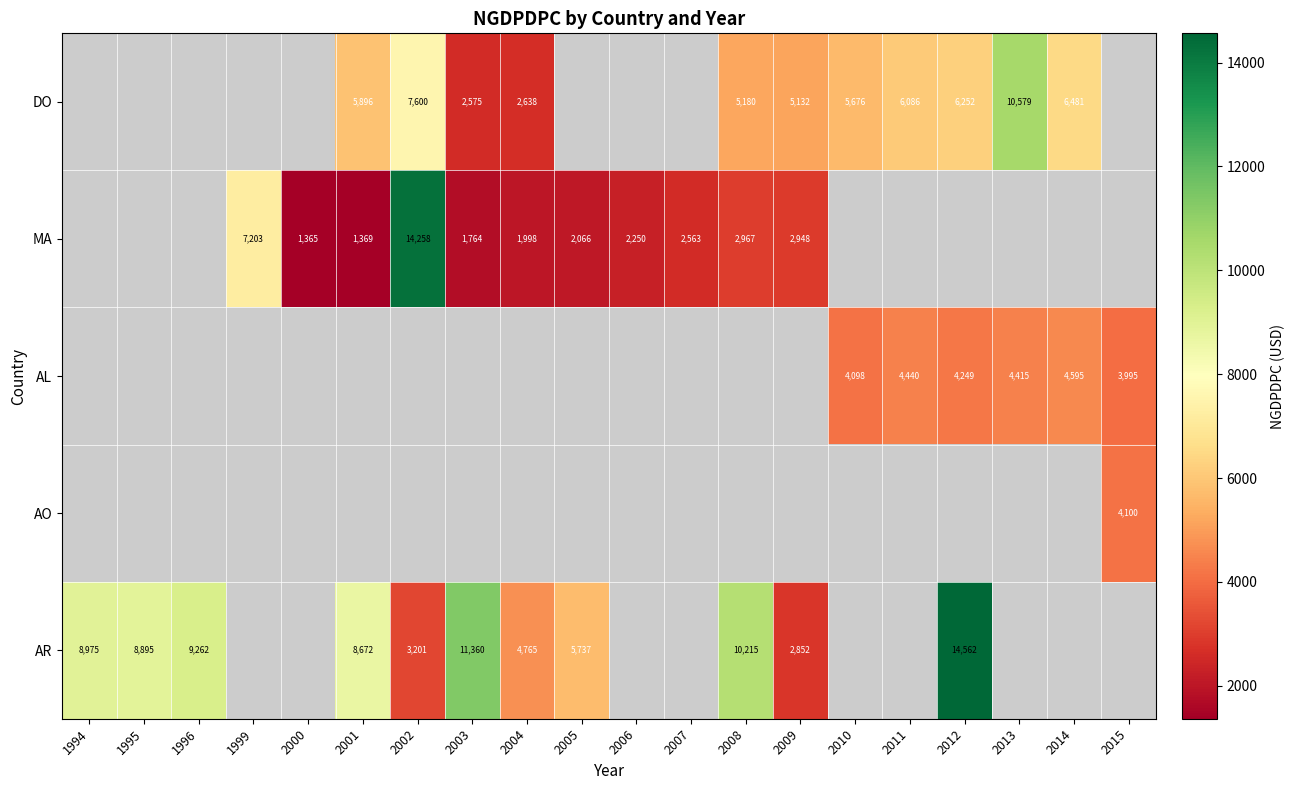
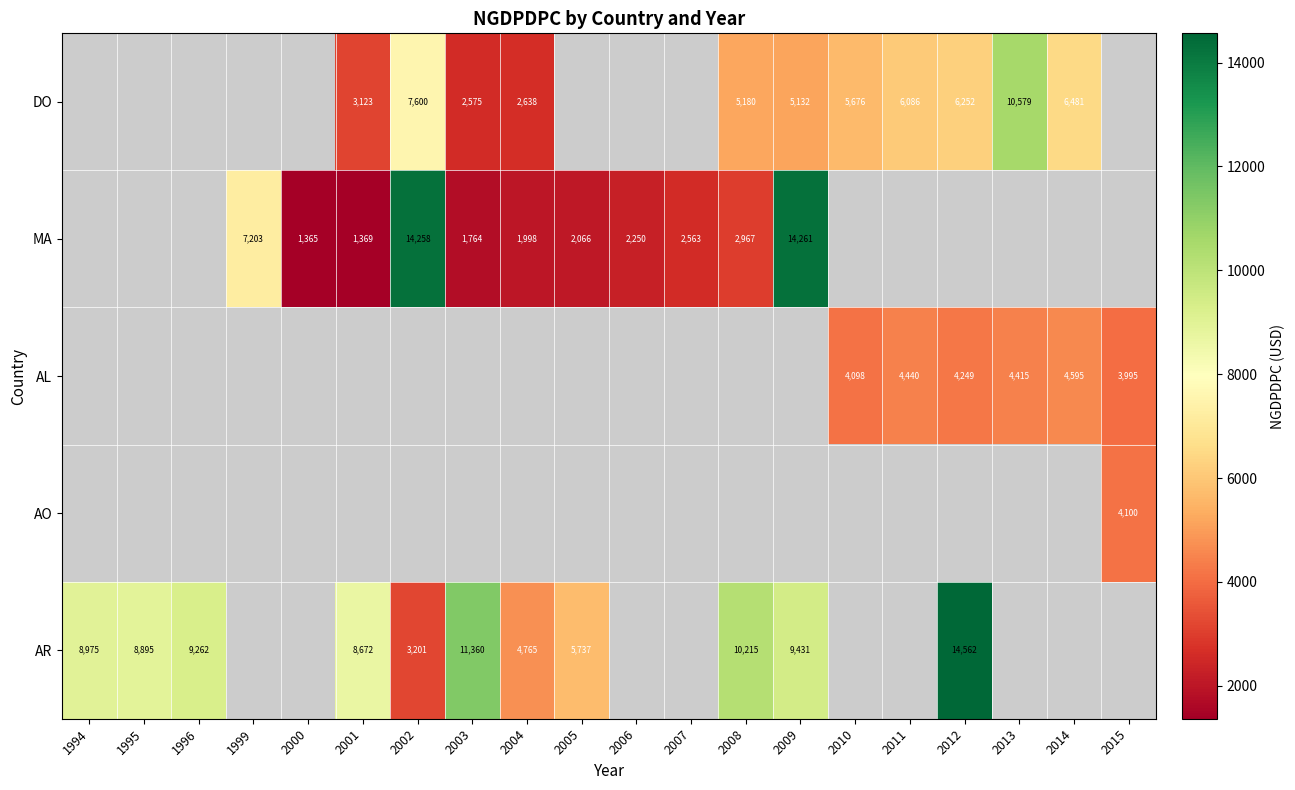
DO, 2001: 5,896 -> 3,123
MA, 2009: 2,948 -> 14,261
AR, 2009: 2,852 -> 9,431
